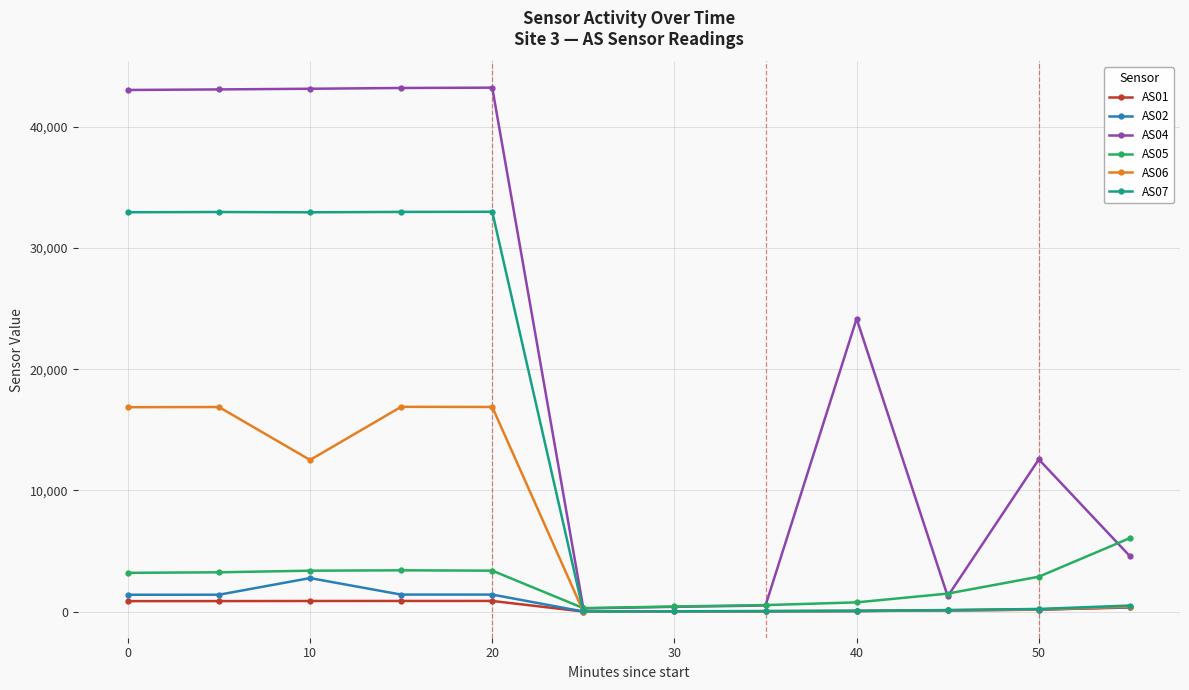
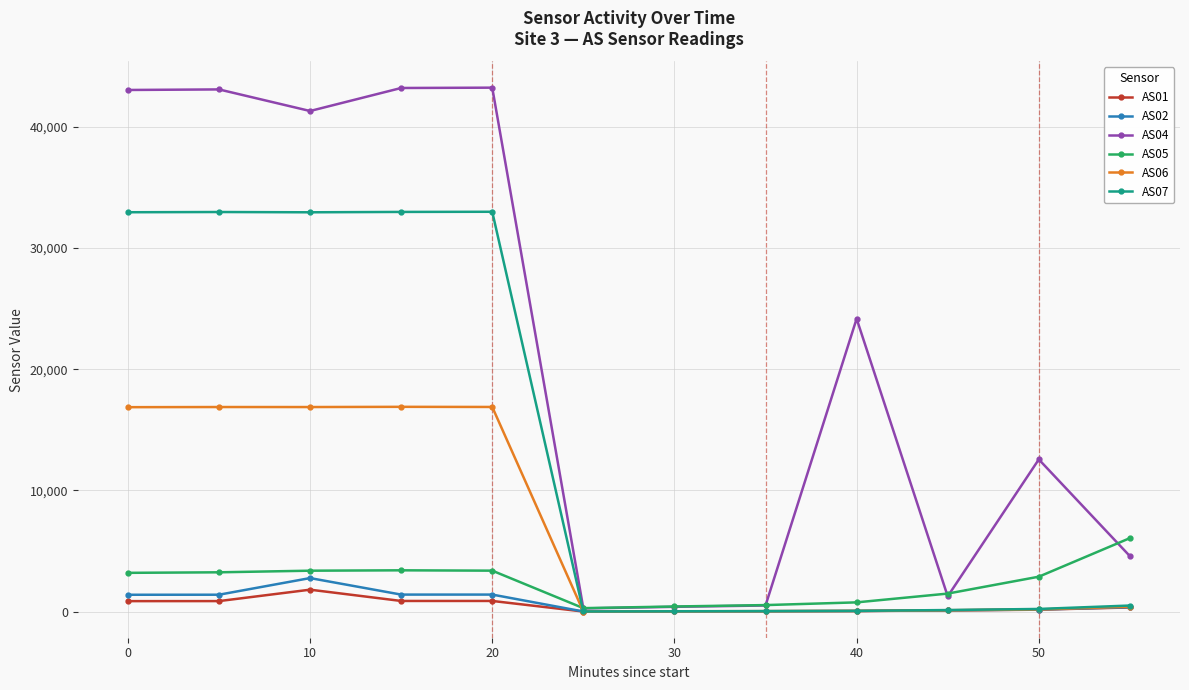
AS01, 10: 900 -> 1,800
AS04, 10: 43,100 -> 41,300
AS06, 10: 12,500 -> 16,900
